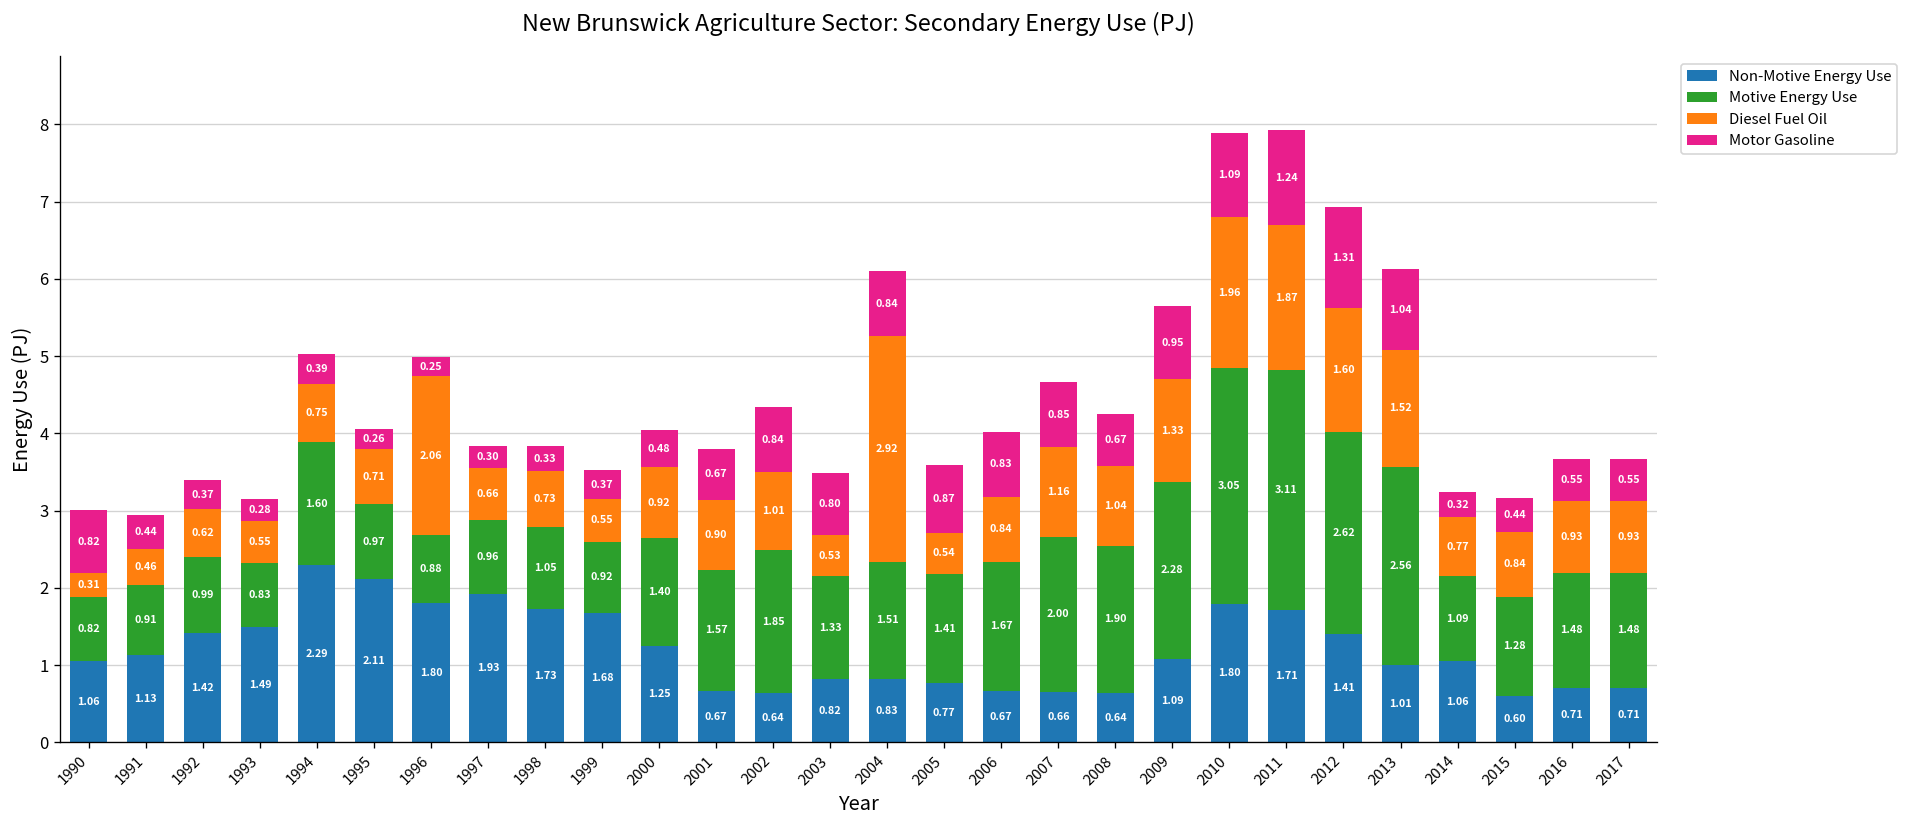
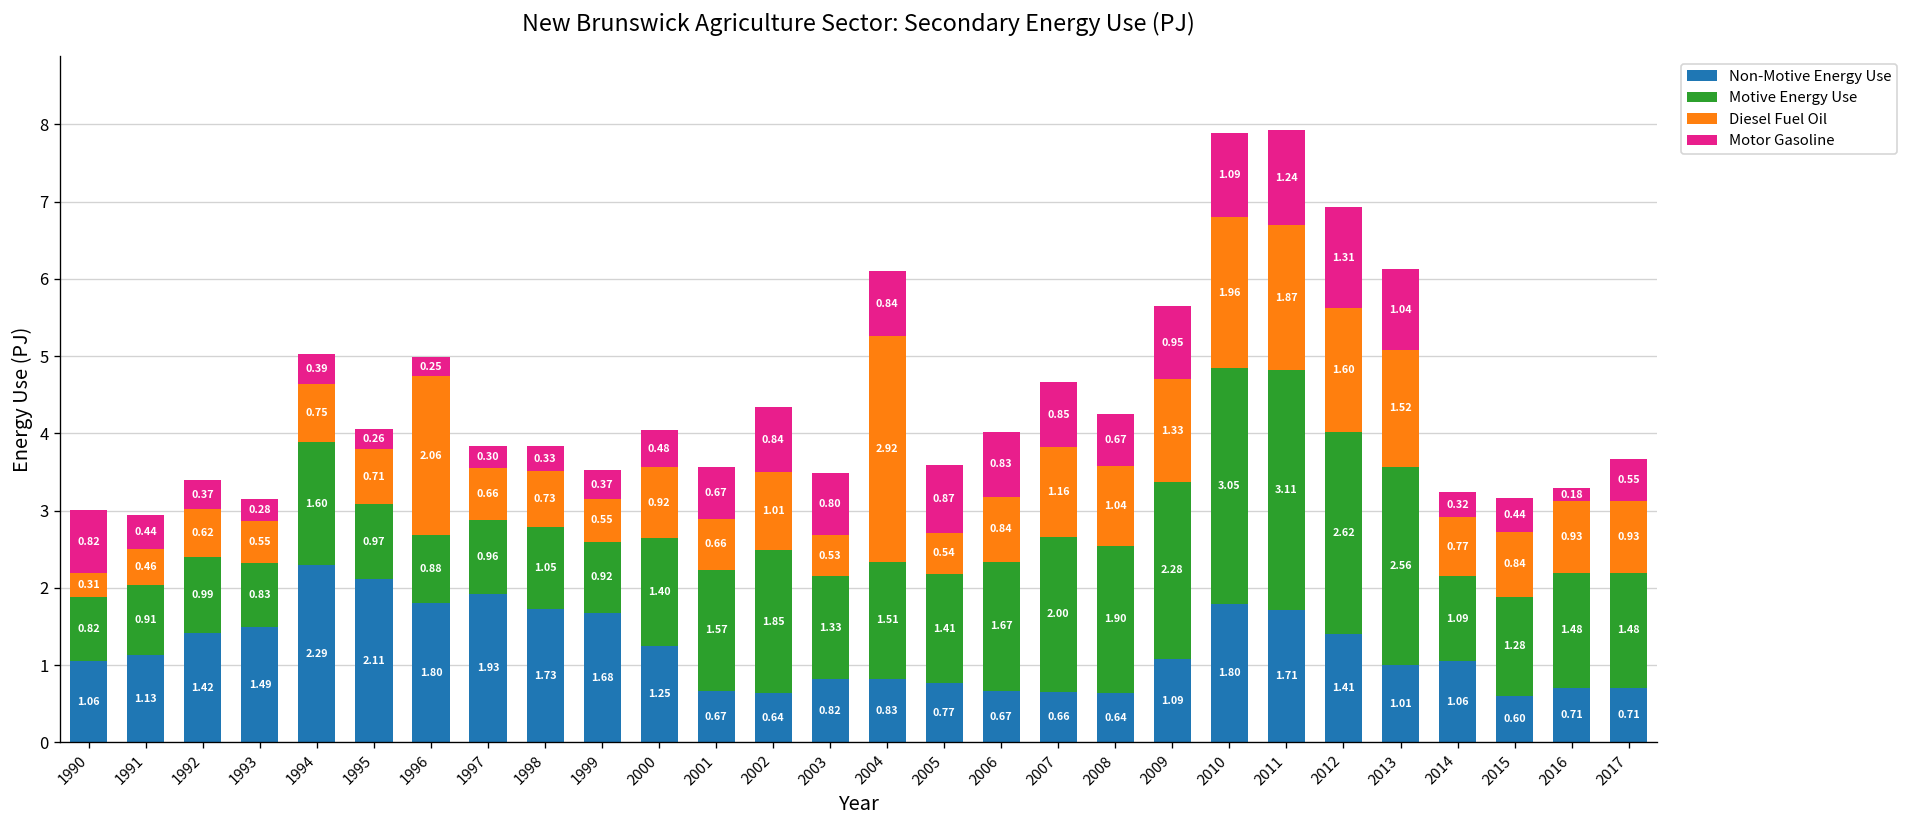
Diesel Fuel Oil, 2001: 0.90 -> 0.66
Motor Gasoline, 2016: 0.55 -> 0.18
